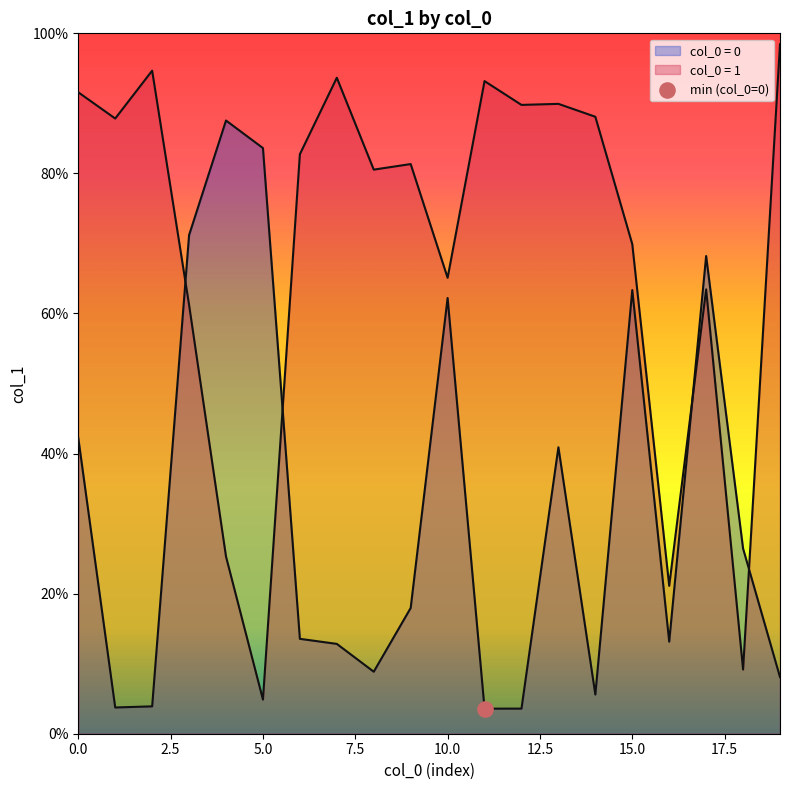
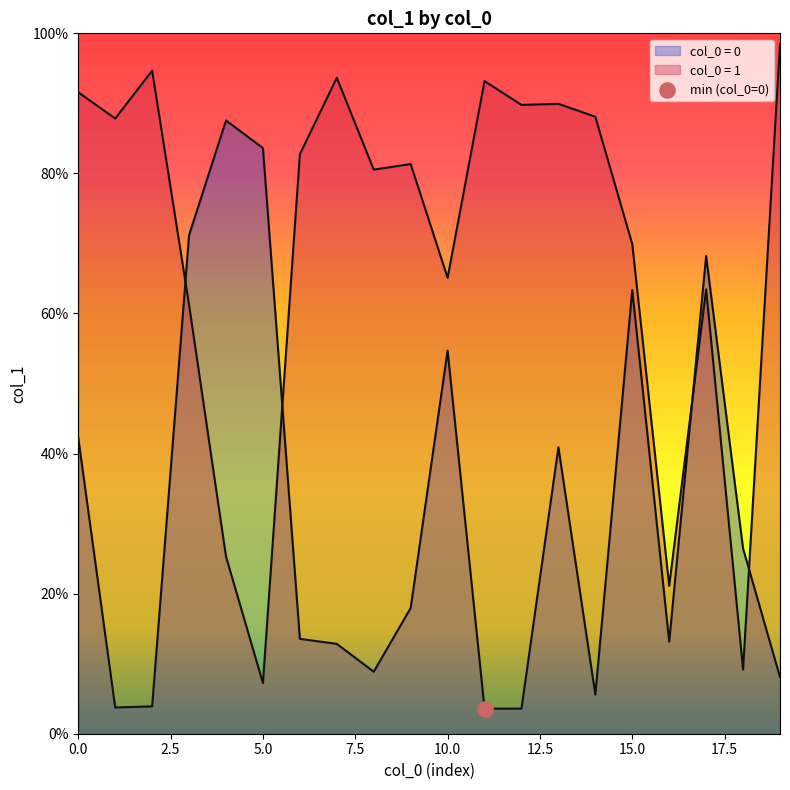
col_0 = 1, 5.0: 5% -> 7%
col_0 = 0, 10.0: 62% -> 55%
